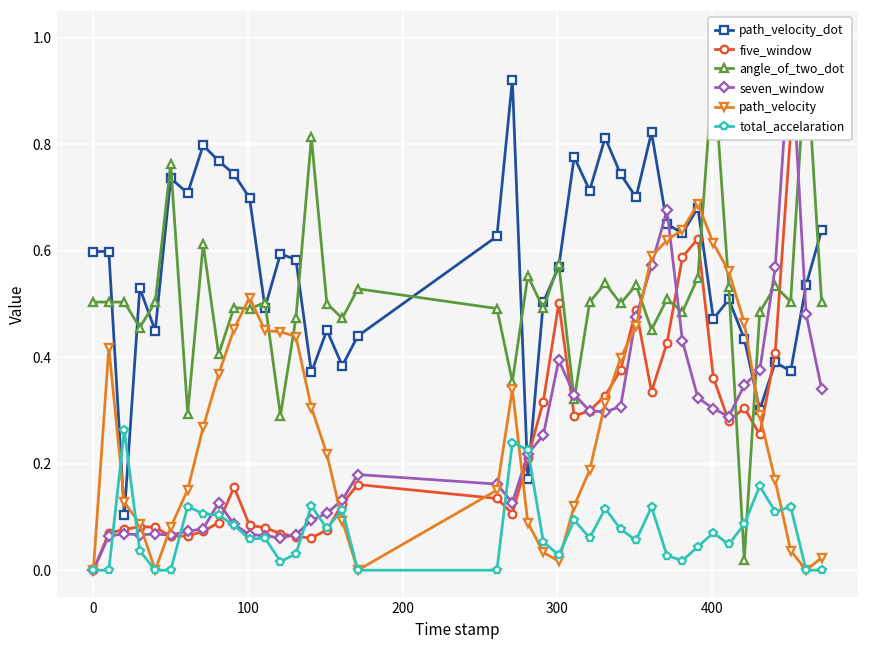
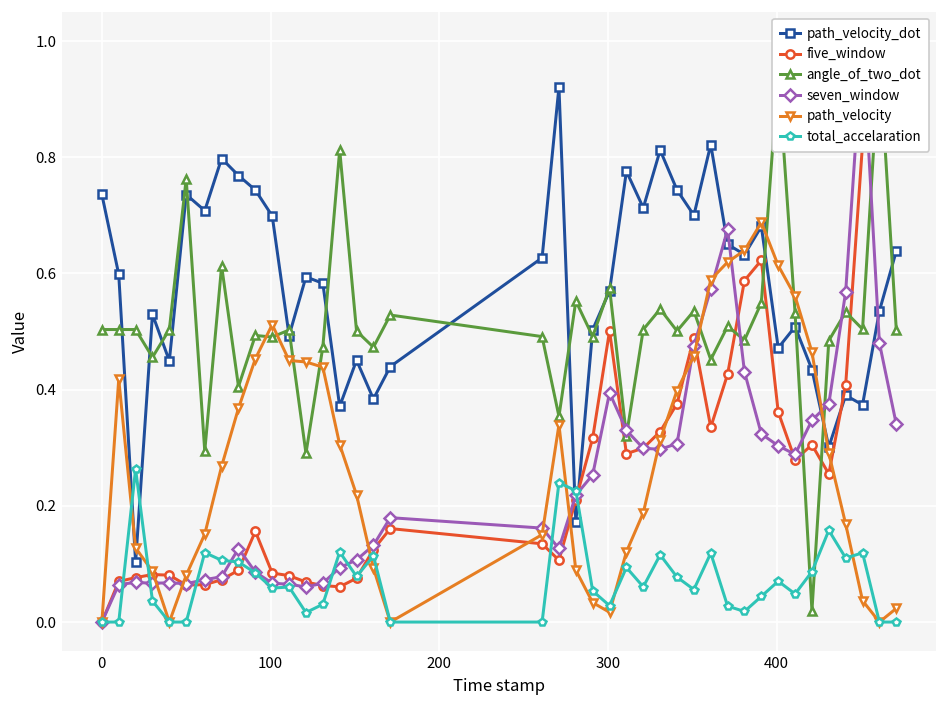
path_velocity_dot, 0: 0.60 -> 0.74
